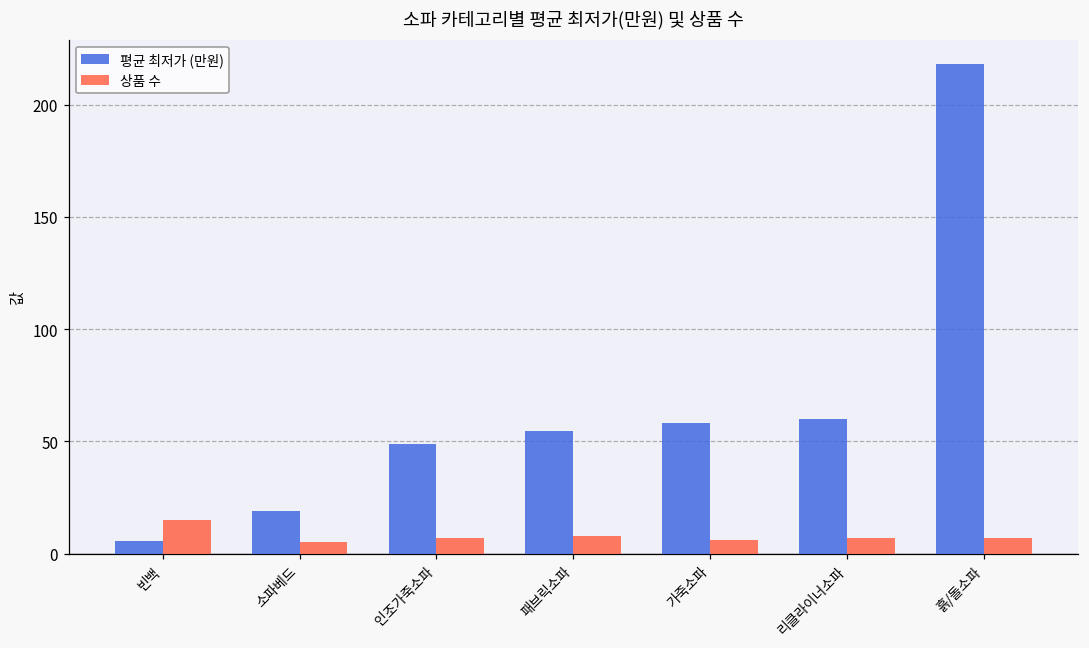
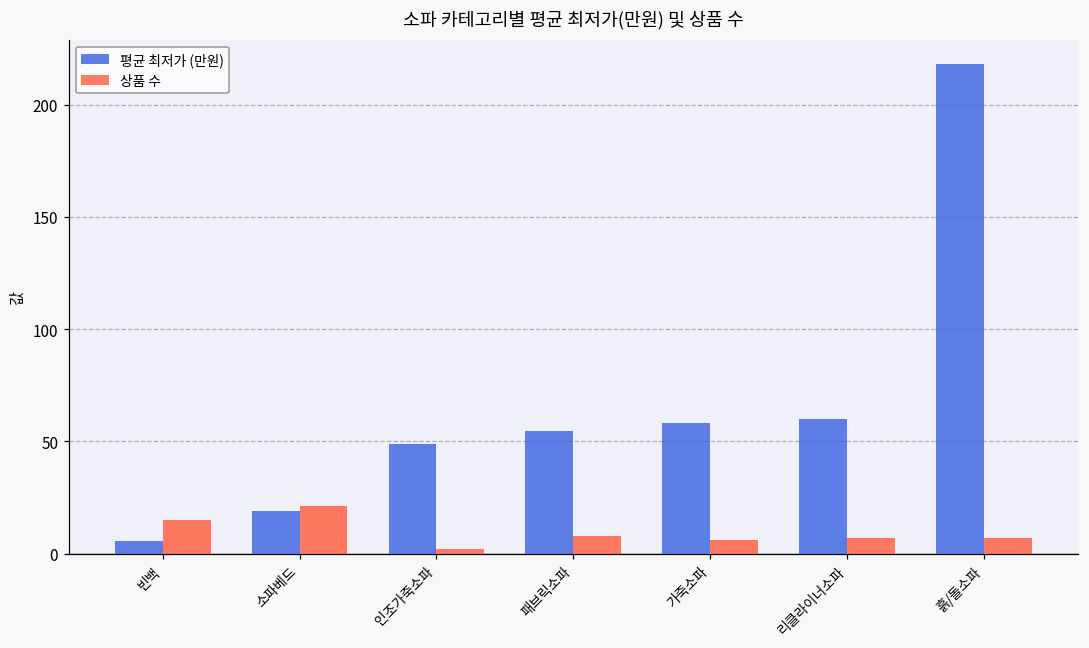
상품 수, 소파베드: 5 -> 21
상품 수, 인조가죽소파: 7 -> 2
